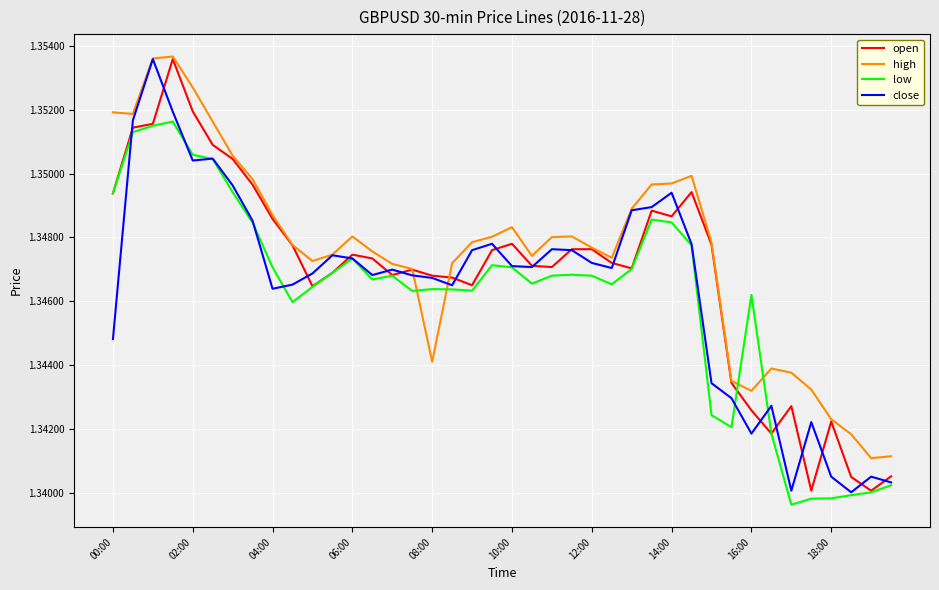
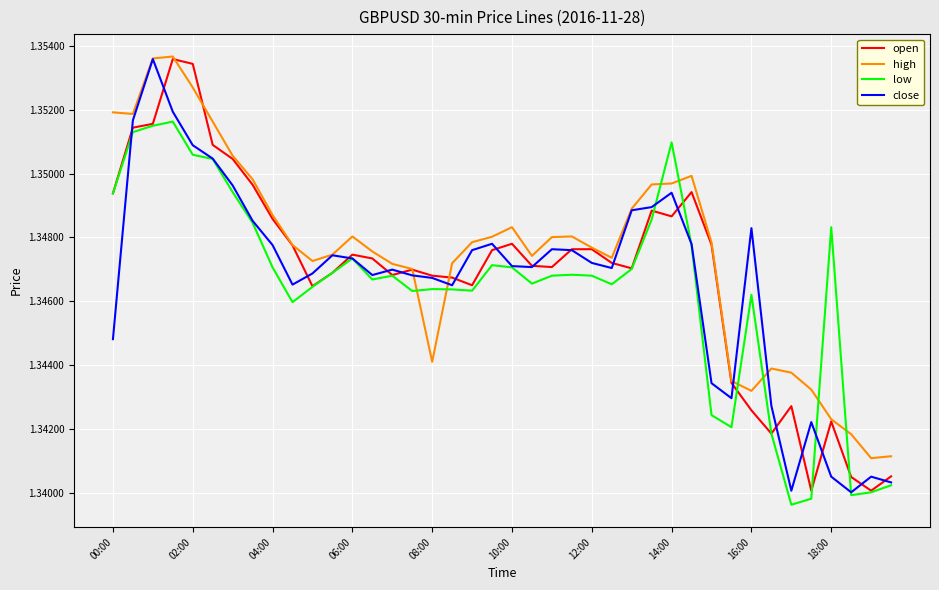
open, 02:00: 1.3520 -> 1.3534
close, 02:00: 1.3504 -> 1.3509
close, 04:00: 1.3464 -> 1.3478
low, 14:00: 1.3485 -> 1.3510
close, 16:00: 1.3419 -> 1.3483
low, 18:00: 1.3398 -> 1.3483
